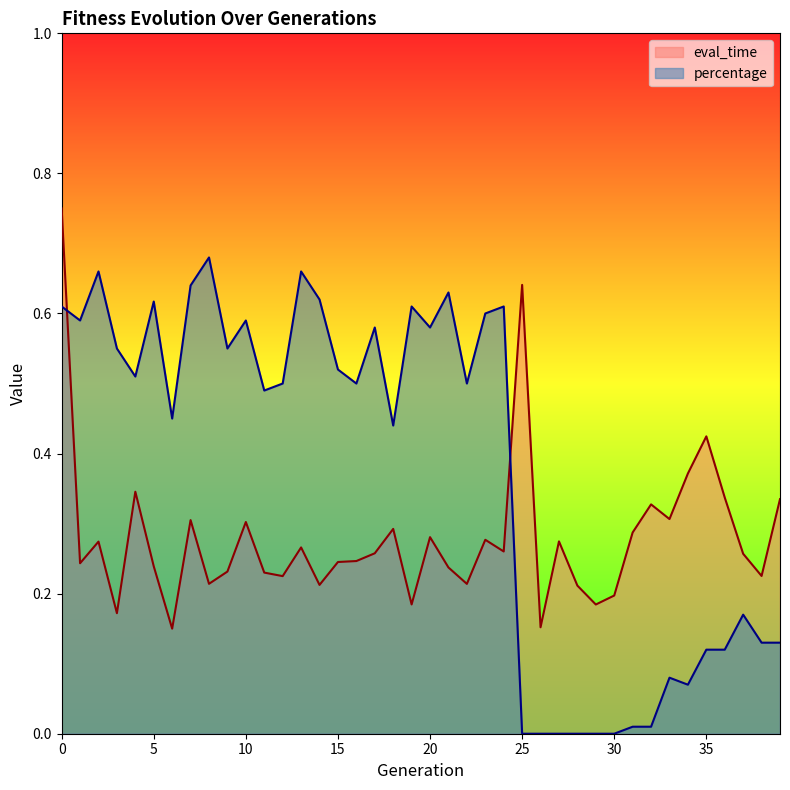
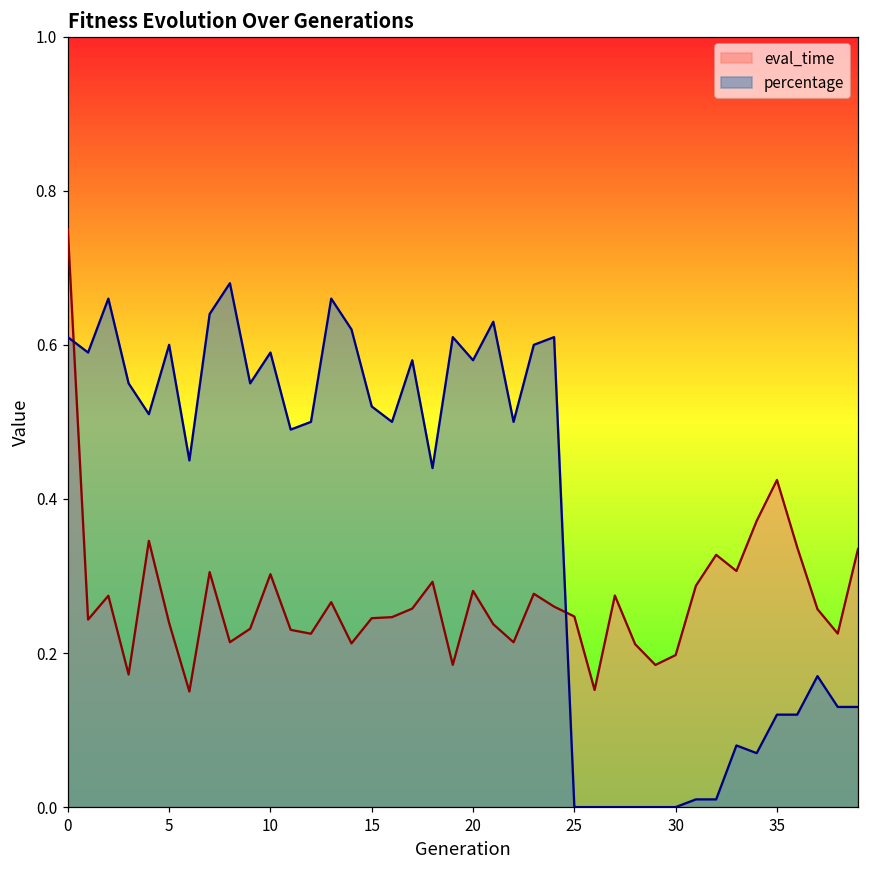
percentage, 5: 0.62 -> 0.60
eval_time, 25: 0.64 -> 0.25
